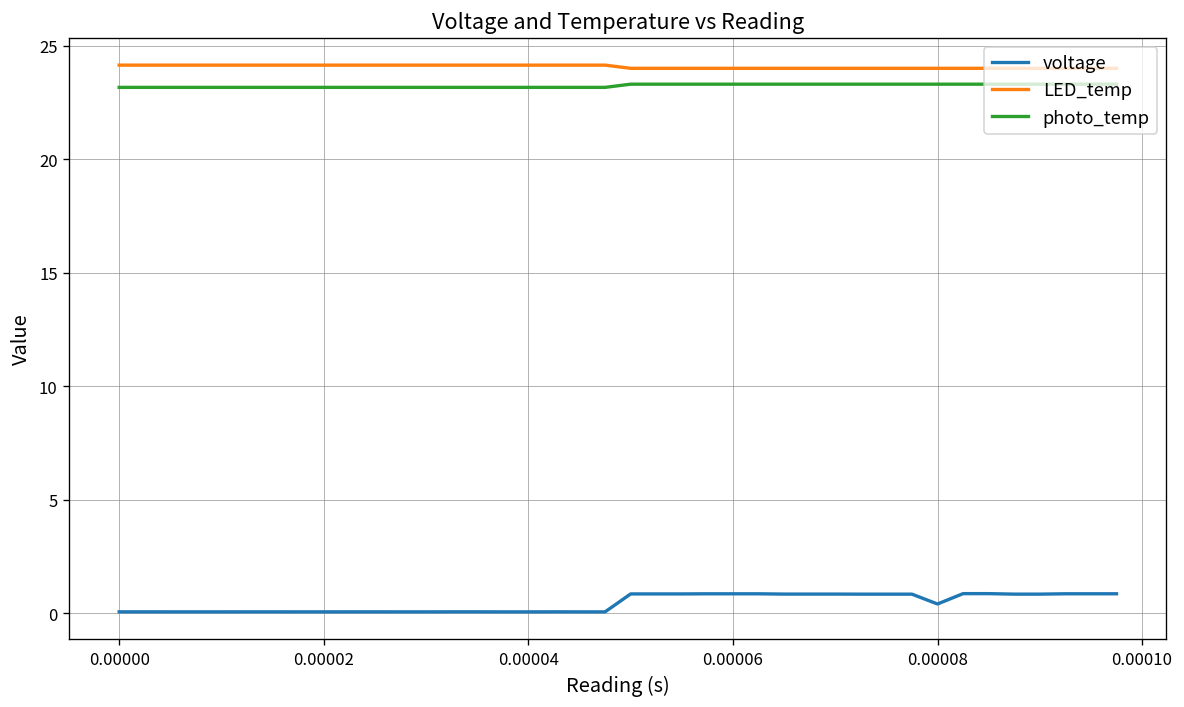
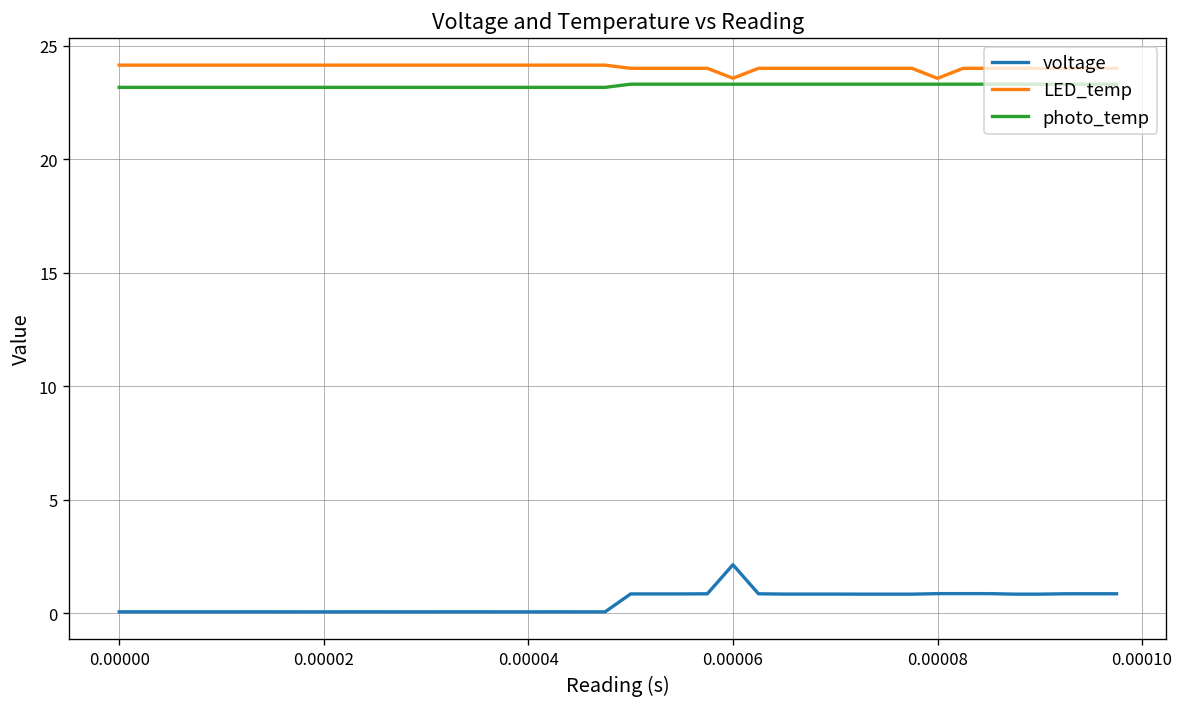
voltage, 0.00006: 0.8 -> 2.1
LED_temp, 0.00006: 24.0 -> 23.6
voltage, 0.00008: 0.4 -> 0.9
LED_temp, 0.00008: 24.0 -> 23.6
